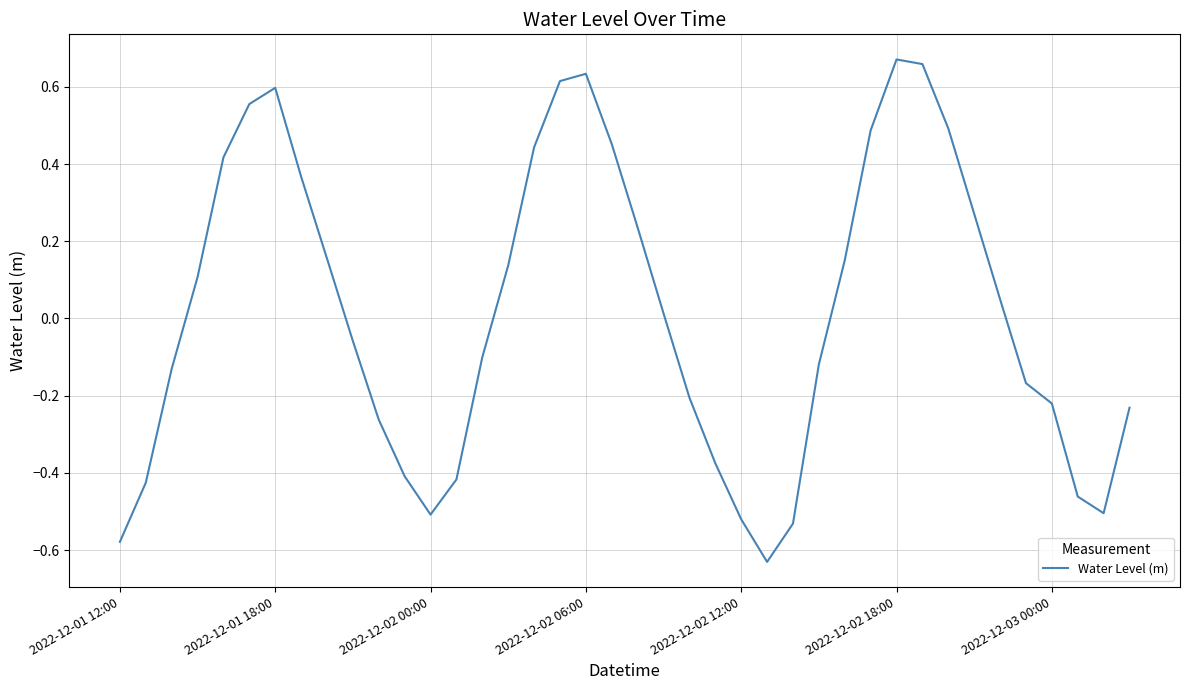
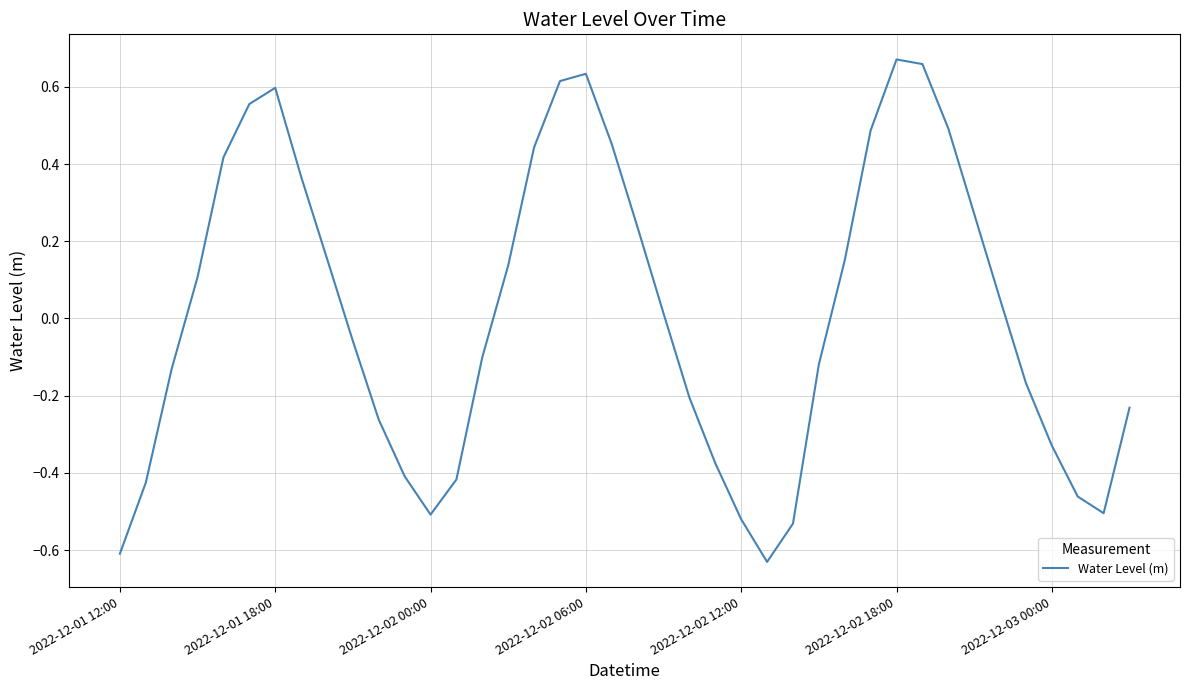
2022-12-01 12:00: -0.58 -> -0.61
2022-12-03 00:00: -0.22 -> -0.33
